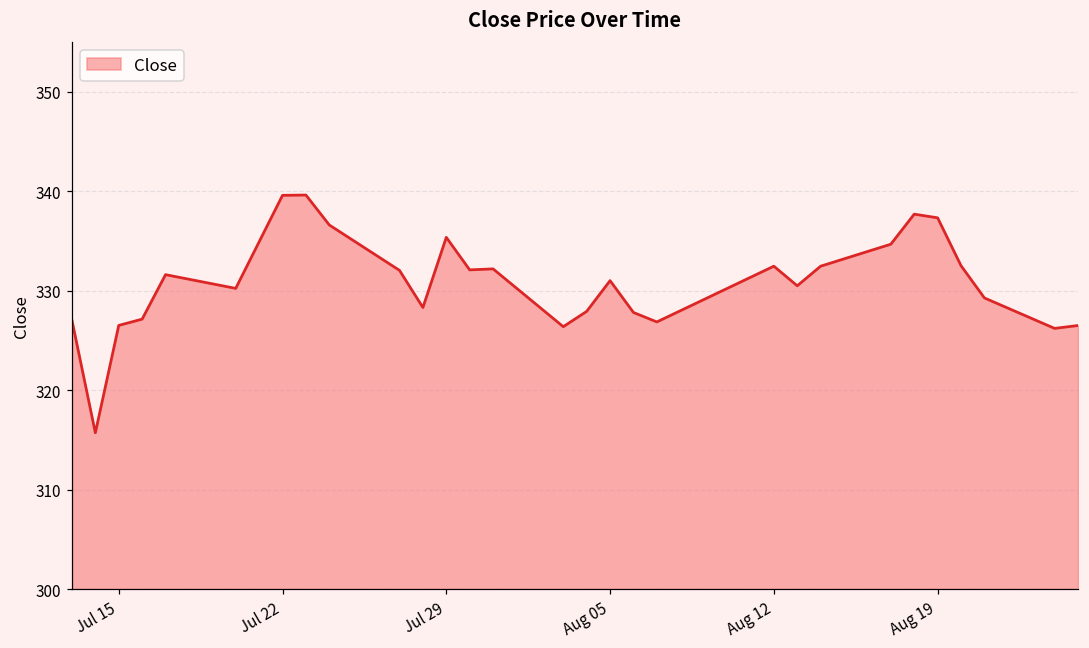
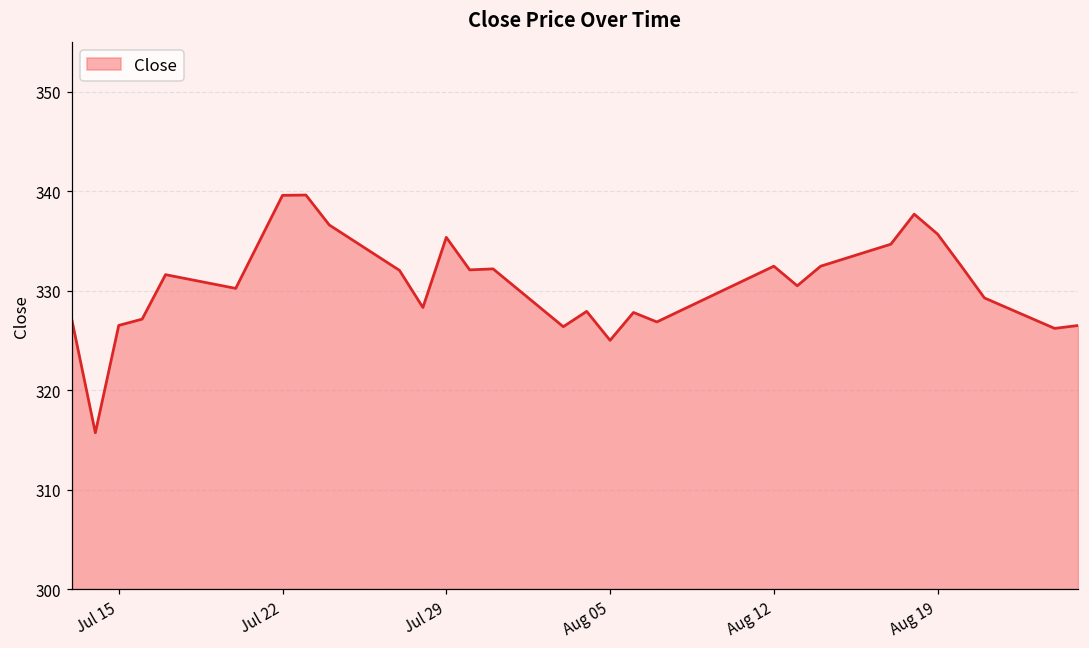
Aug 05: 331 -> 325
Aug 19: 337 -> 336
